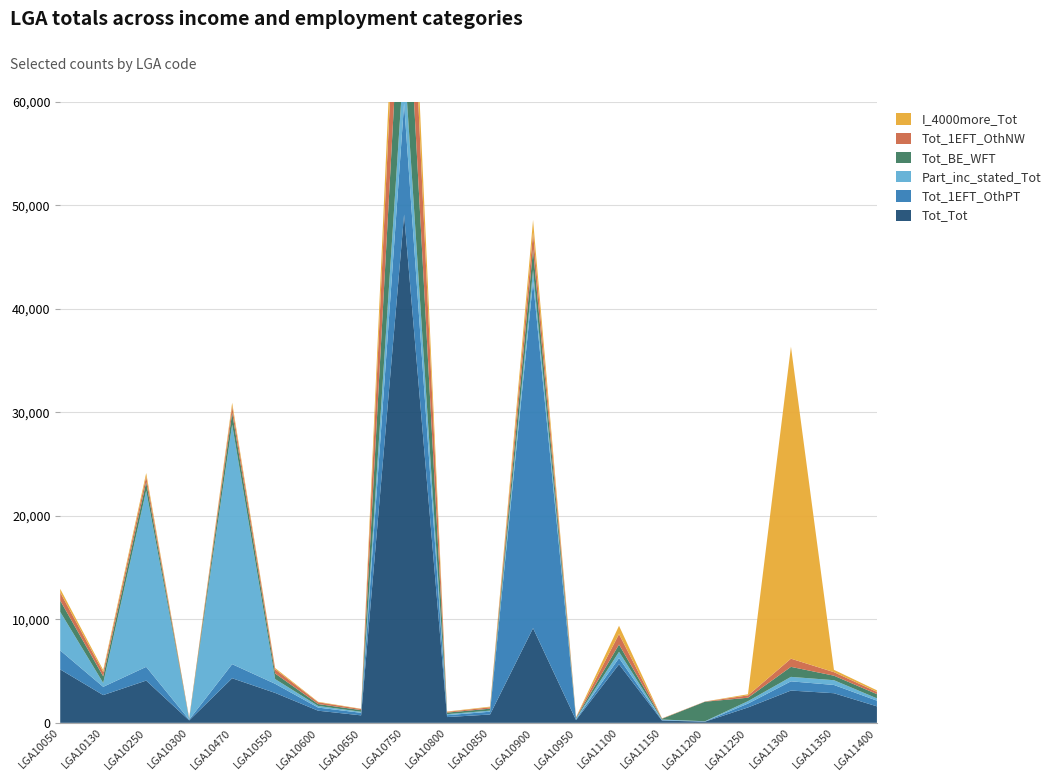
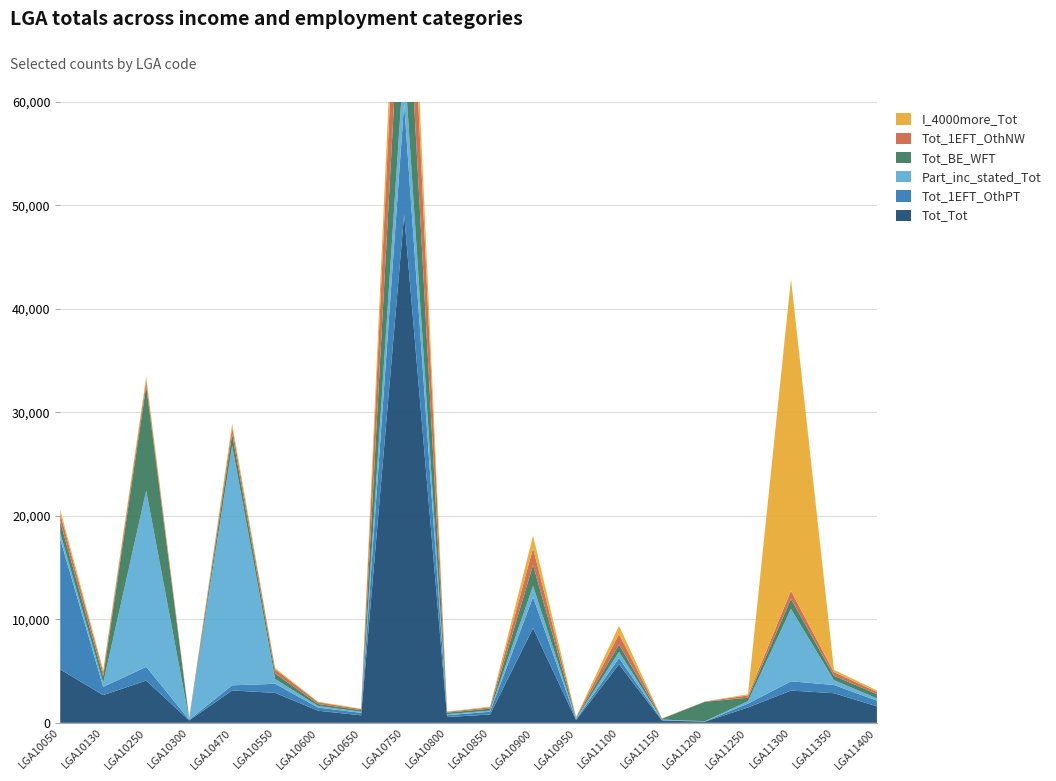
Tot_1EFT_OthPT, LGA10050: 1,800 -> 12,600
Part_inc_stated_Tot, LGA10050: 3,700 -> 600
Tot_BE_WFT, LGA10250: 800 -> 10,100
Tot_Tot, LGA10470: 4,300 -> 3,100
Tot_1EFT_OthPT, LGA10470: 1,400 -> 500
Tot_1EFT_OthPT, LGA10900: 33,500 -> 3,000
Part_inc_stated_Tot, LGA11300: 400 -> 7,000
